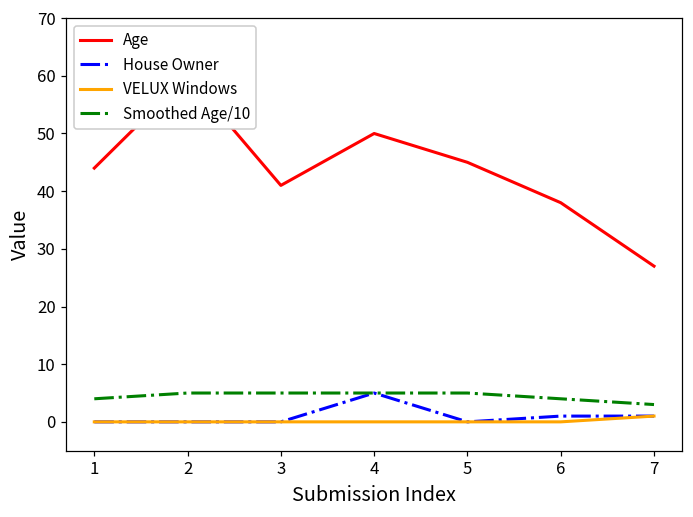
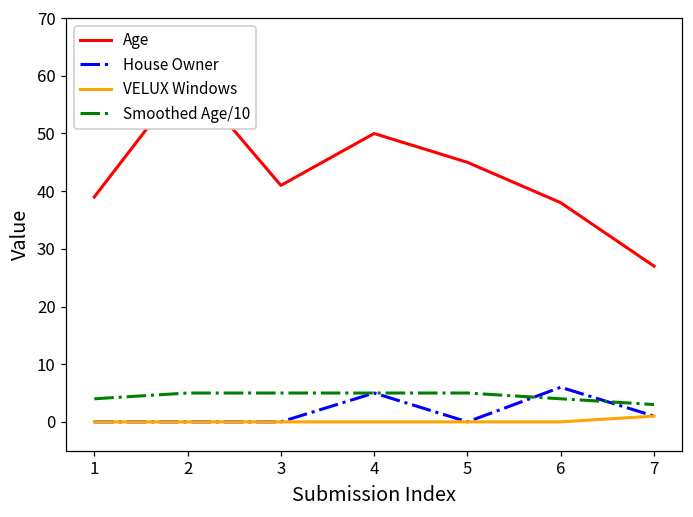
Age, 1: 44 -> 39
House Owner, 6: 1 -> 6
